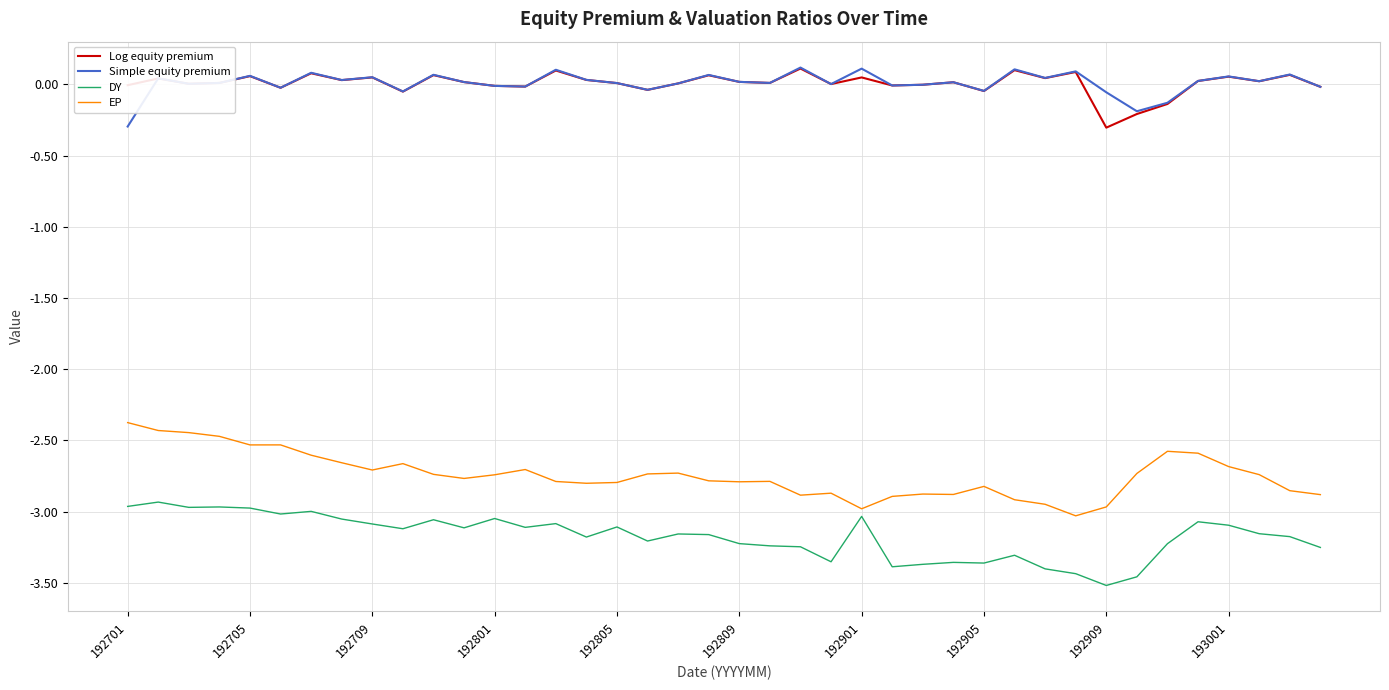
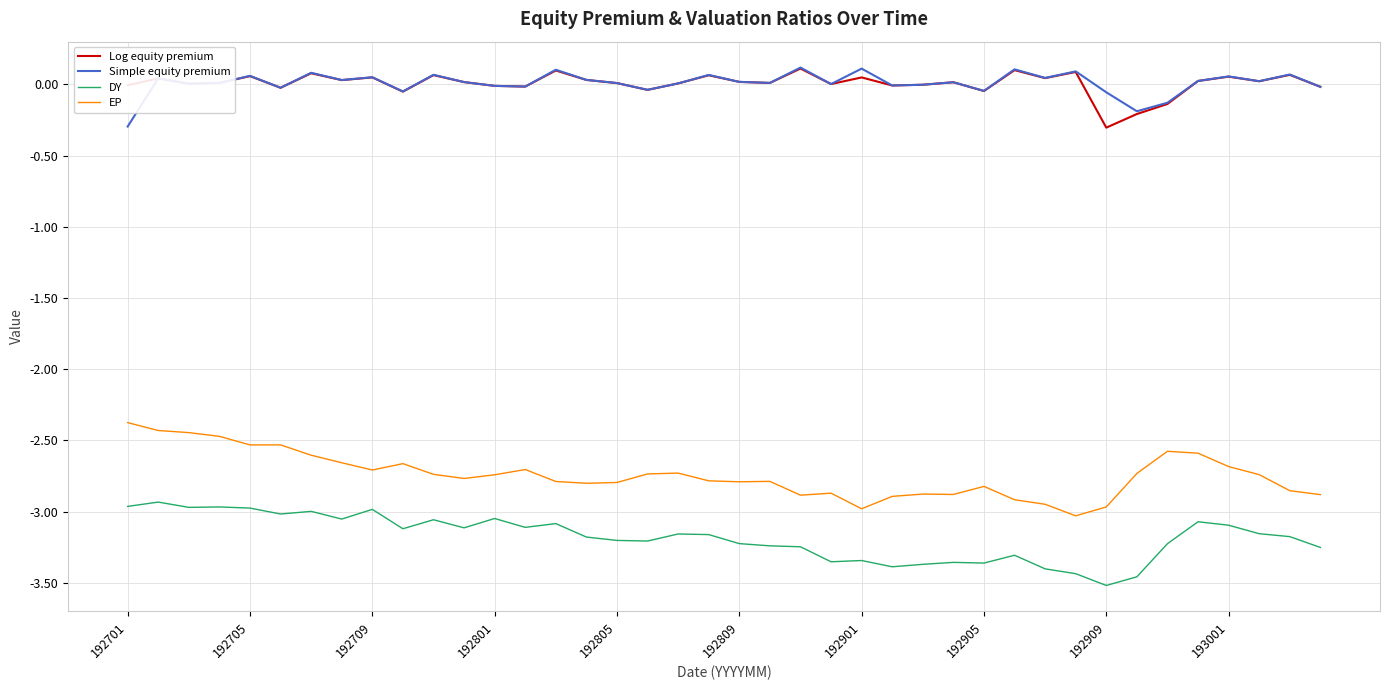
DY, 192709: -3.09 -> -2.98
DY, 192805: -3.11 -> -3.20
DY, 192901: -3.03 -> -3.34
